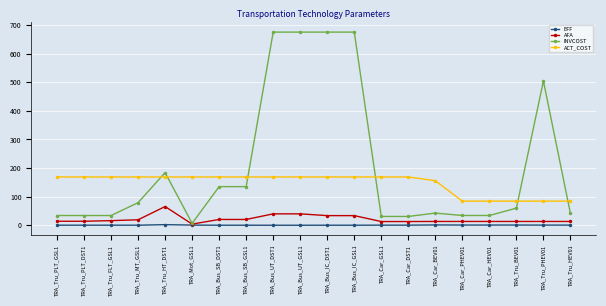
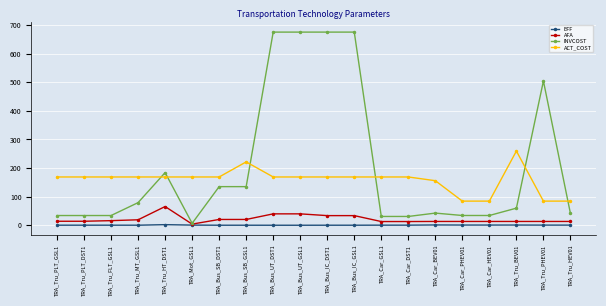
ACT_COST, TRA_Bus_SB_GSL1: 170 -> 220
ACT_COST, TRA_Tru_BEV01: 80 -> 260
